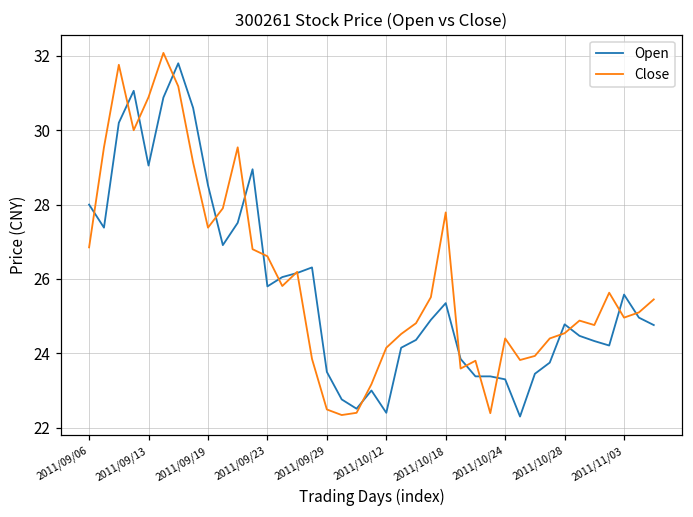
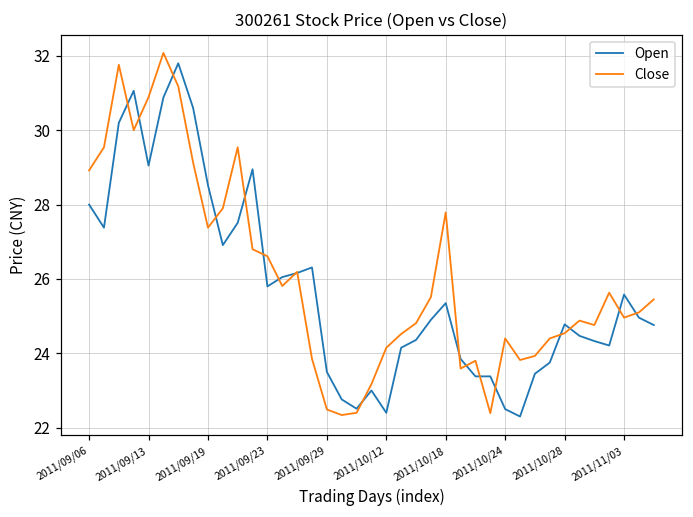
Close, 2011/09/06: 26.9 -> 28.9
Open, 2011/10/24: 23.3 -> 22.5
